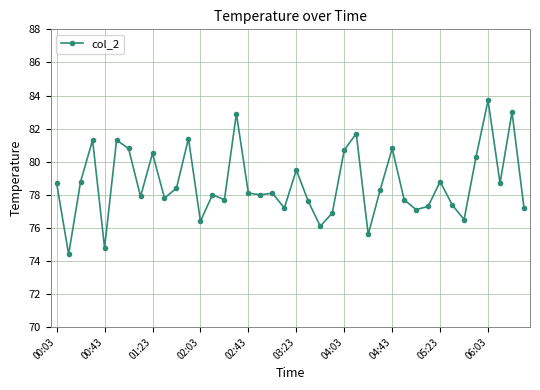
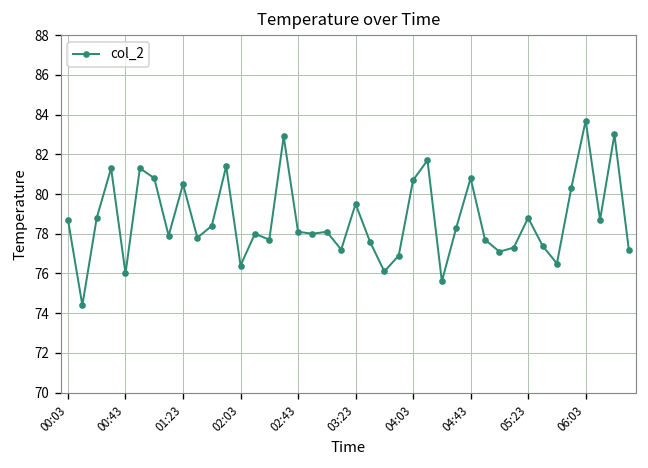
00:43: 74.8 -> 76.0
